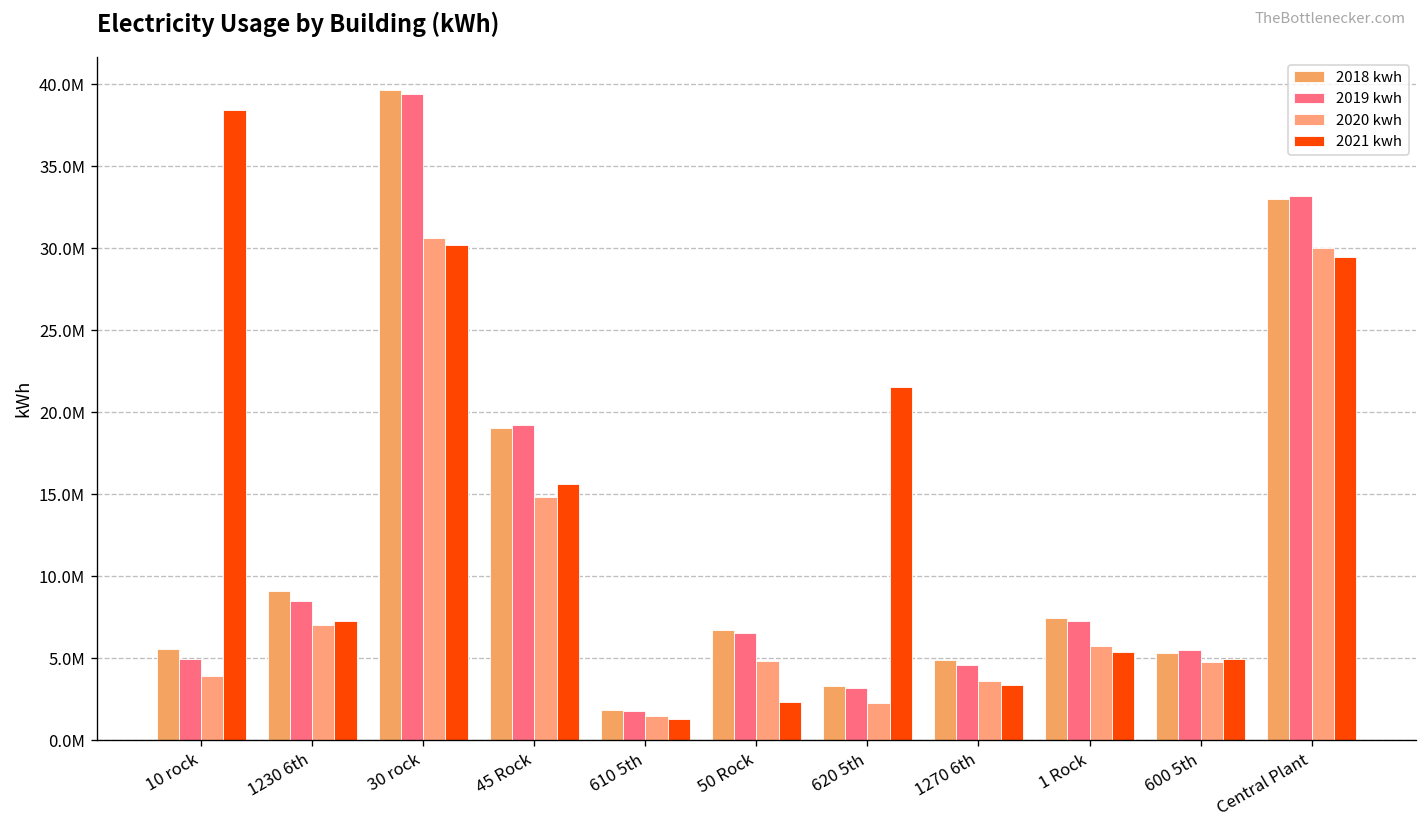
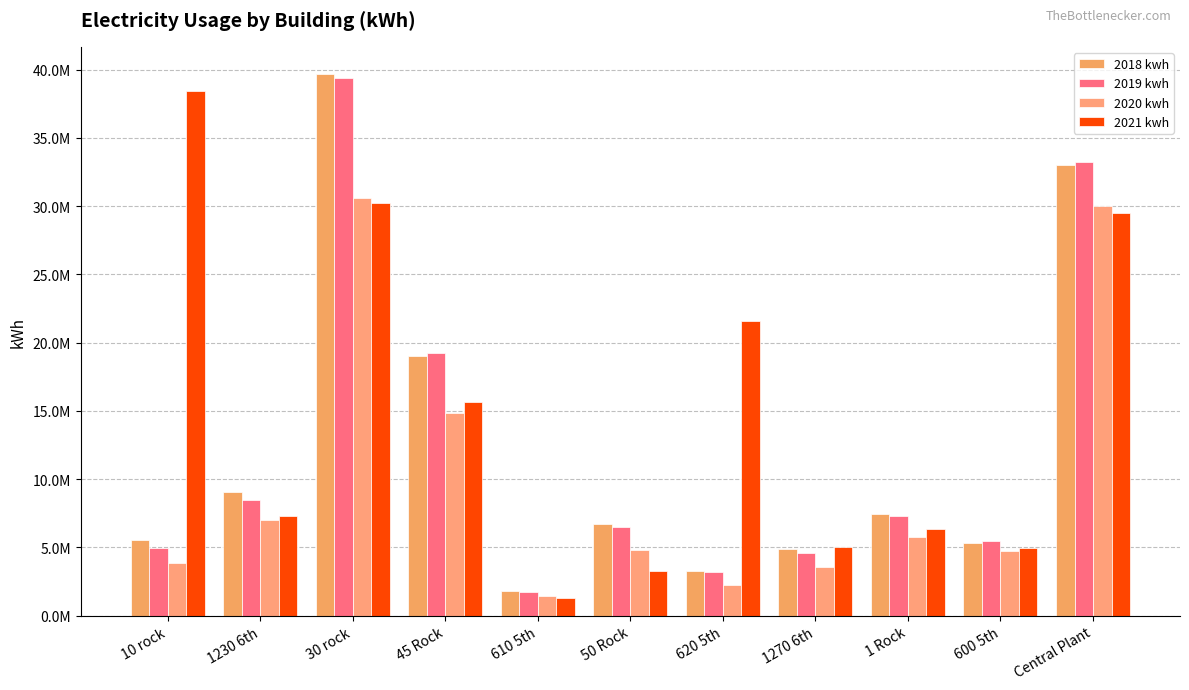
2021 kwh, 50 Rock: 2300000 -> 3300000
2021 kwh, 1270 6th: 3400000 -> 5000000
2021 kwh, 1 Rock: 5400000 -> 6300000
